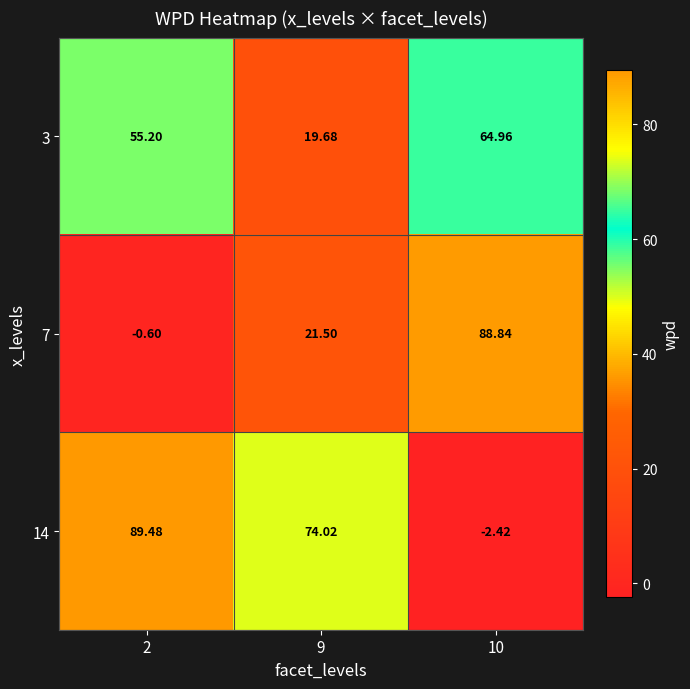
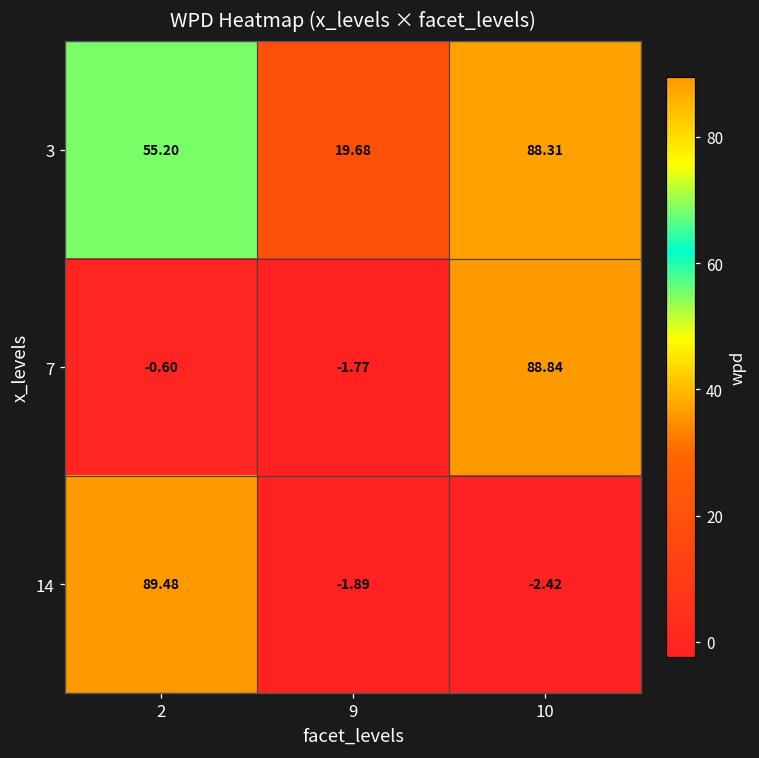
3, 10: 64.96 -> 88.31
7, 9: 21.50 -> -1.77
14, 9: 74.02 -> -1.89
